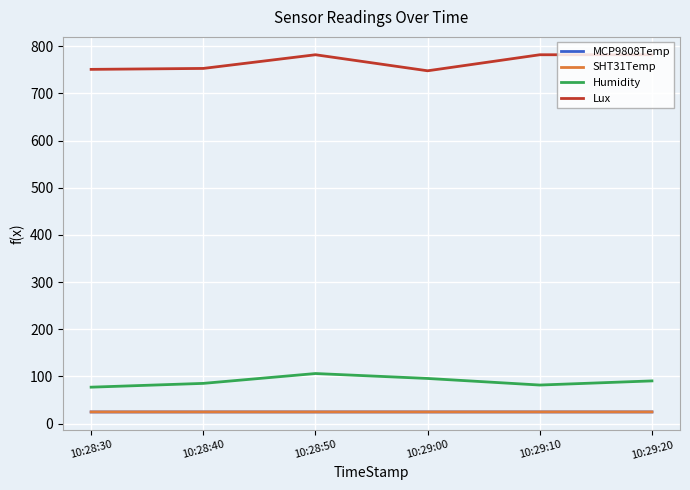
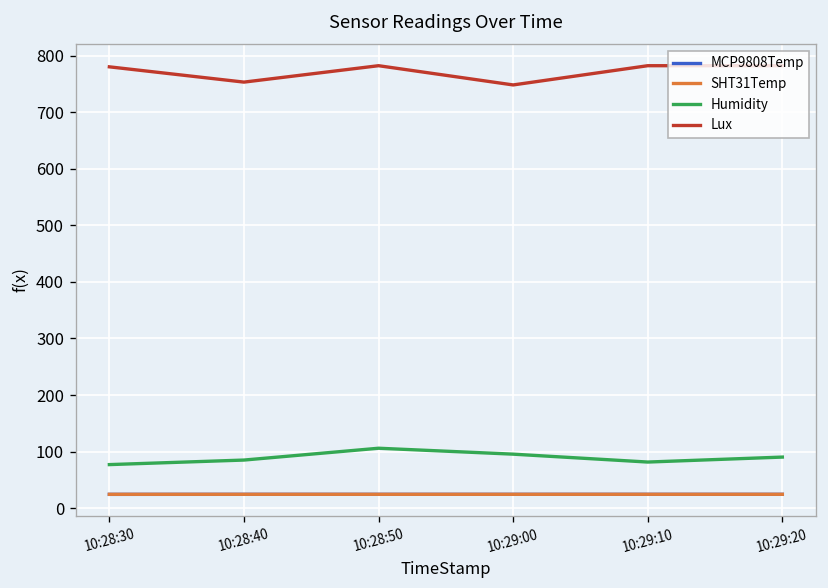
Lux, 10:28:30: 750 -> 780
